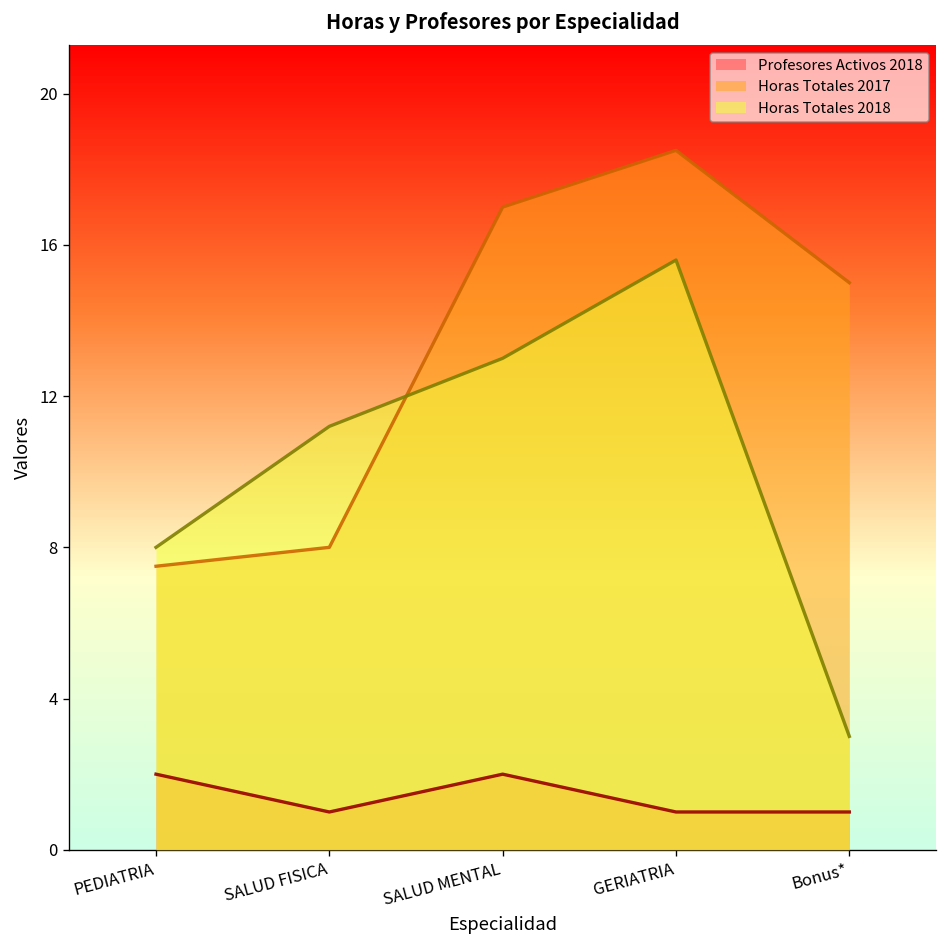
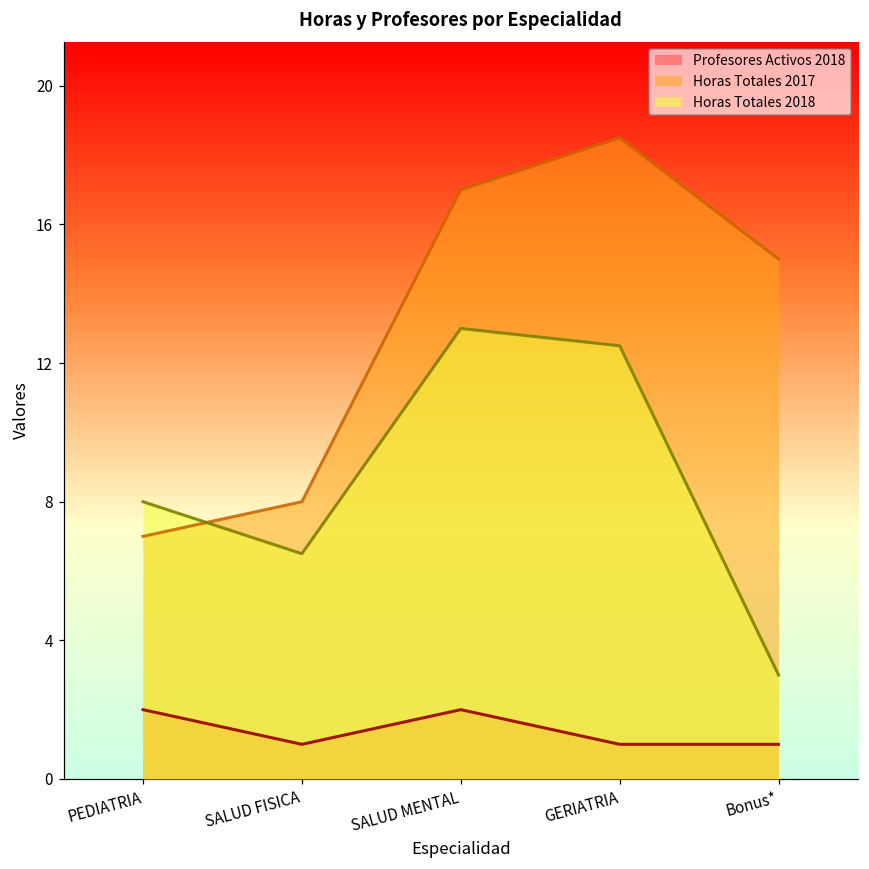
Horas Totales 2017, PEDIATRIA: 7.5 -> 7.0
Horas Totales 2018, SALUD FISICA: 11.2 -> 6.5
Horas Totales 2018, GERIATRIA: 15.6 -> 12.5
